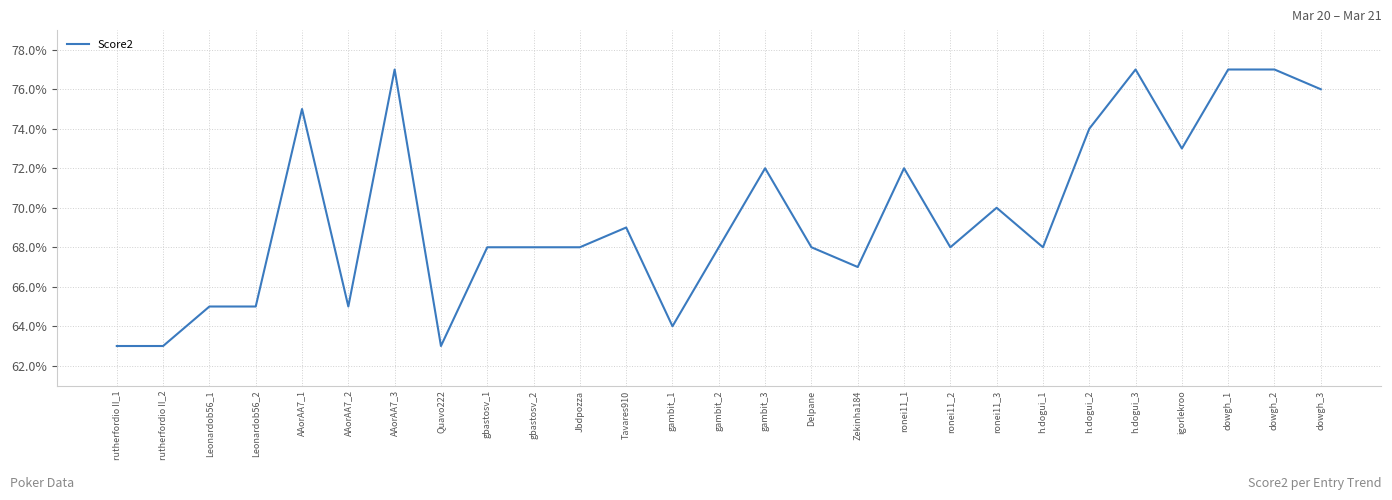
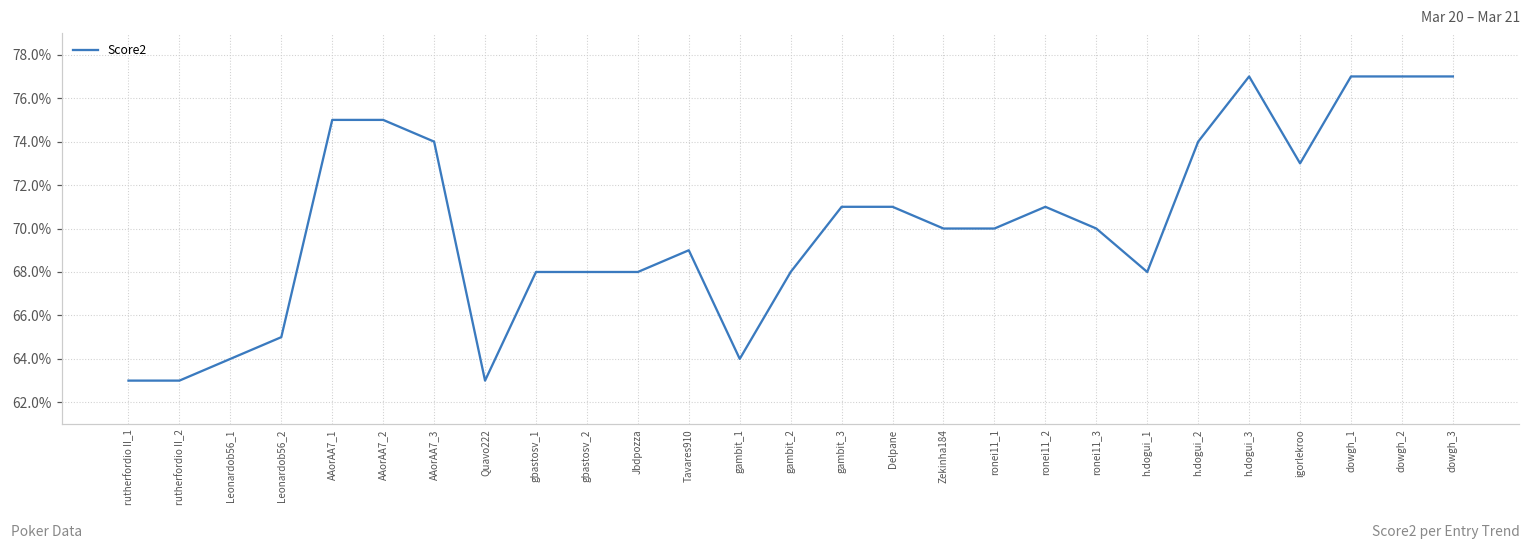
Leonardob56_1: 65% -> 64%
AAorAA7_2: 65% -> 75%
AAorAA7_3: 77% -> 74%
gambit_3: 72% -> 71%
Delpane: 68% -> 71%
Zekinha184: 67% -> 70%
ronei11_1: 72% -> 70%
ronei11_2: 68% -> 71%
dowgh_3: 76% -> 77%
